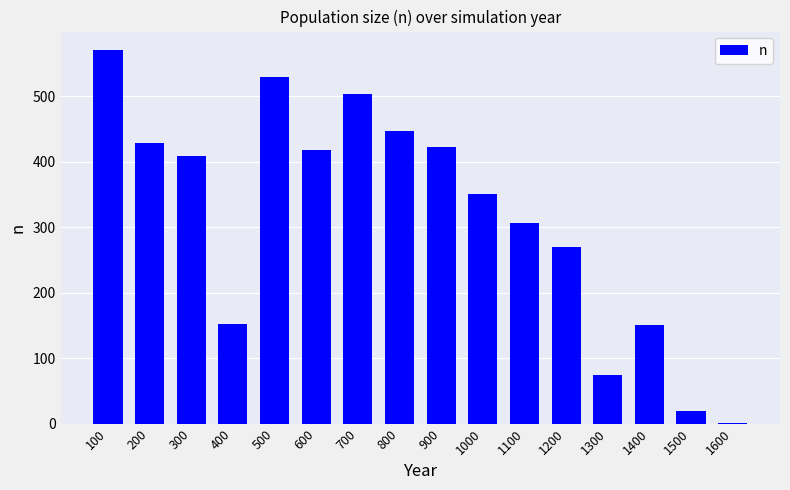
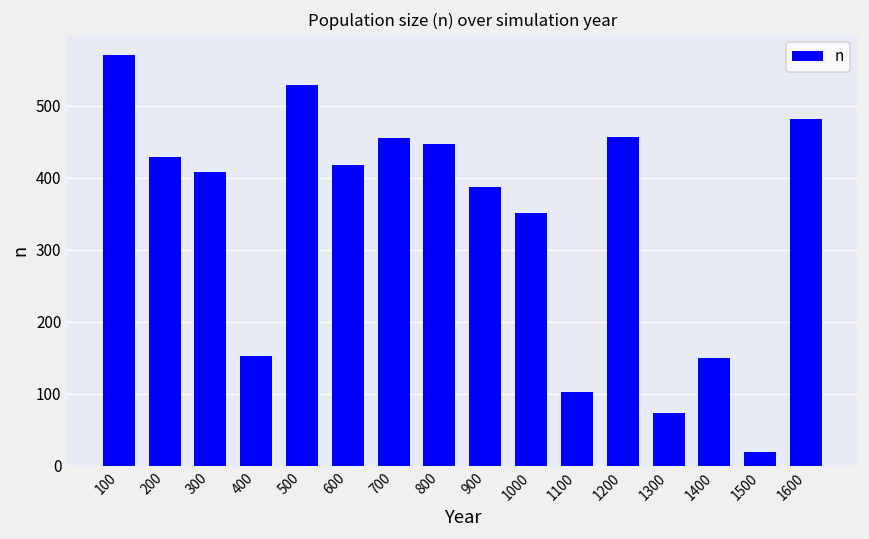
700: 500 -> 460
900: 420 -> 390
1100: 310 -> 100
1200: 270 -> 460
1600: 0 -> 480
